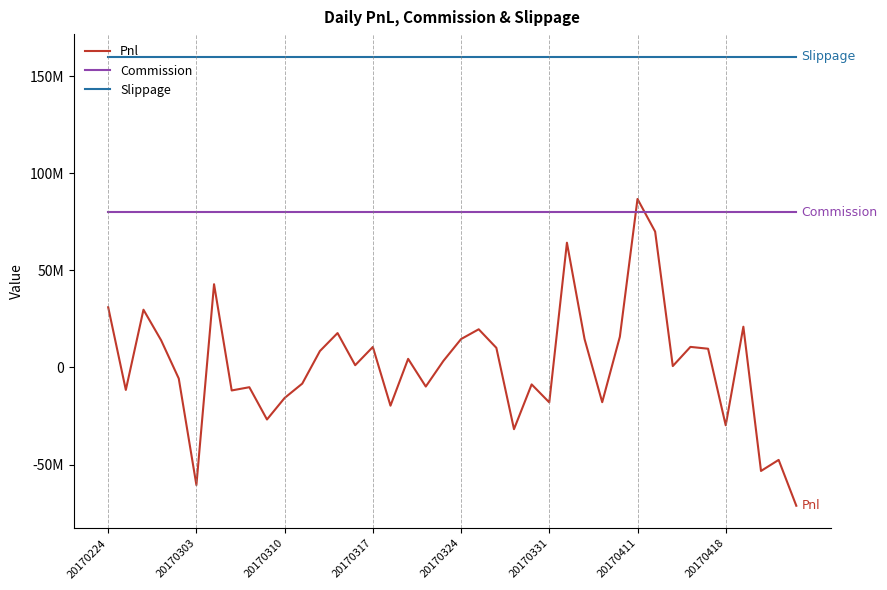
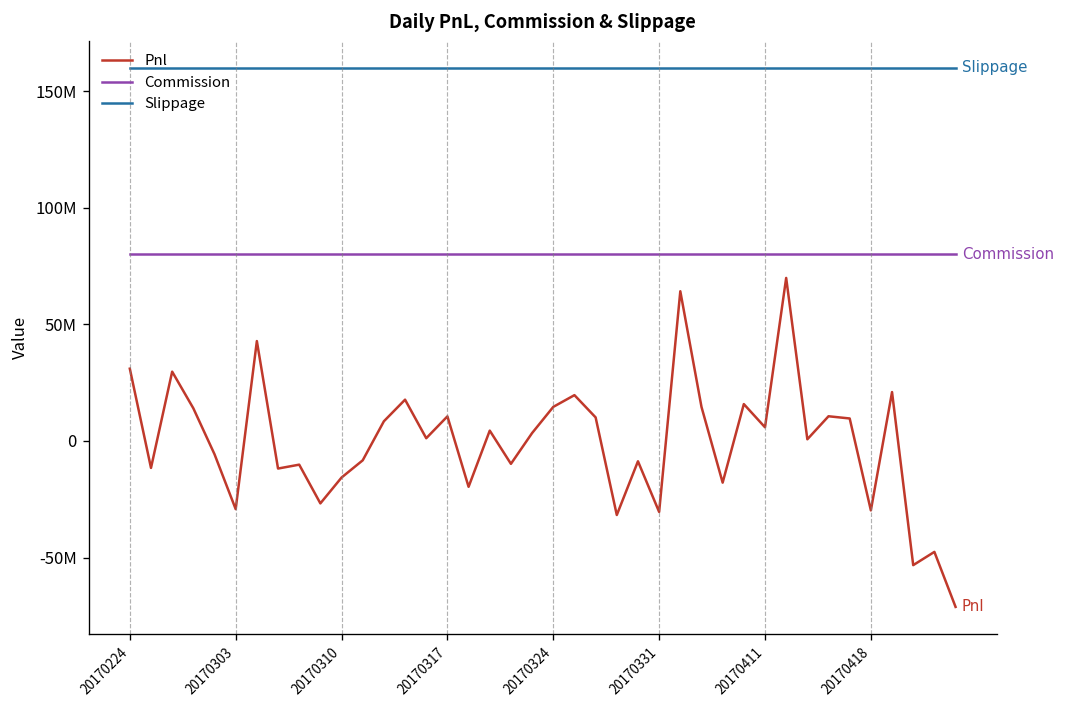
Pnl, 20170303: -60000000 -> -29000000
Pnl, 20170331: -18000000 -> -30000000
Pnl, 20170411: 87000000 -> 6000000
